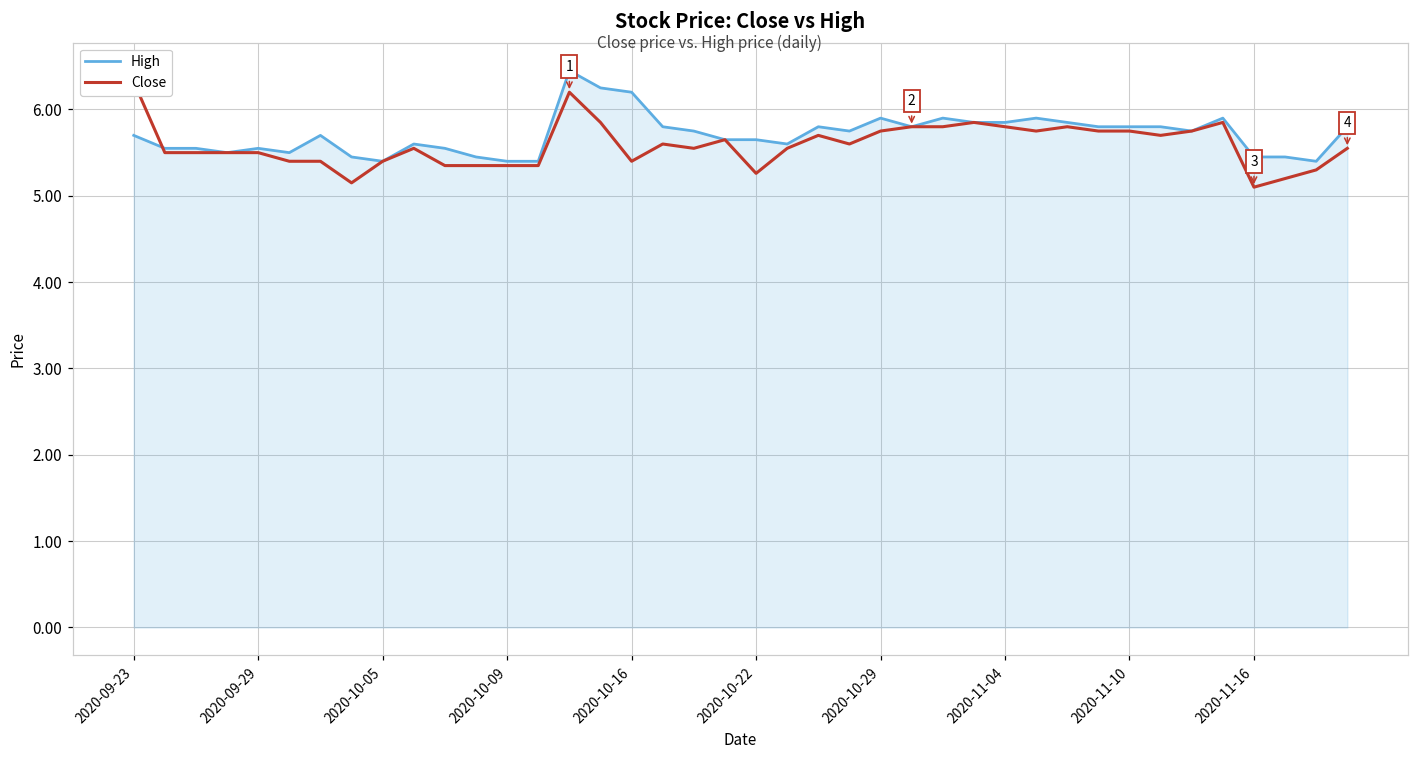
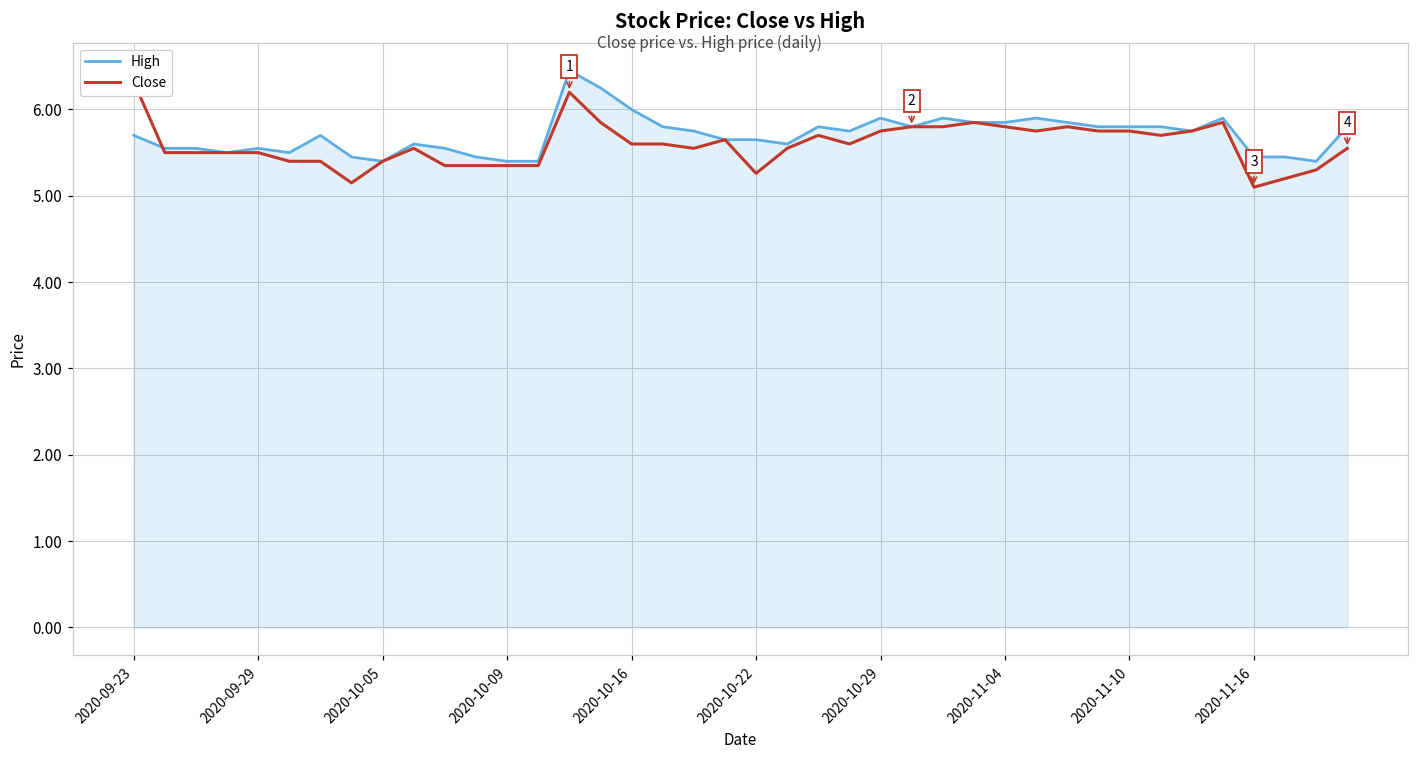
High, 2020-10-16: 6.2 -> 6.0
Close, 2020-10-16: 5.4 -> 5.6
